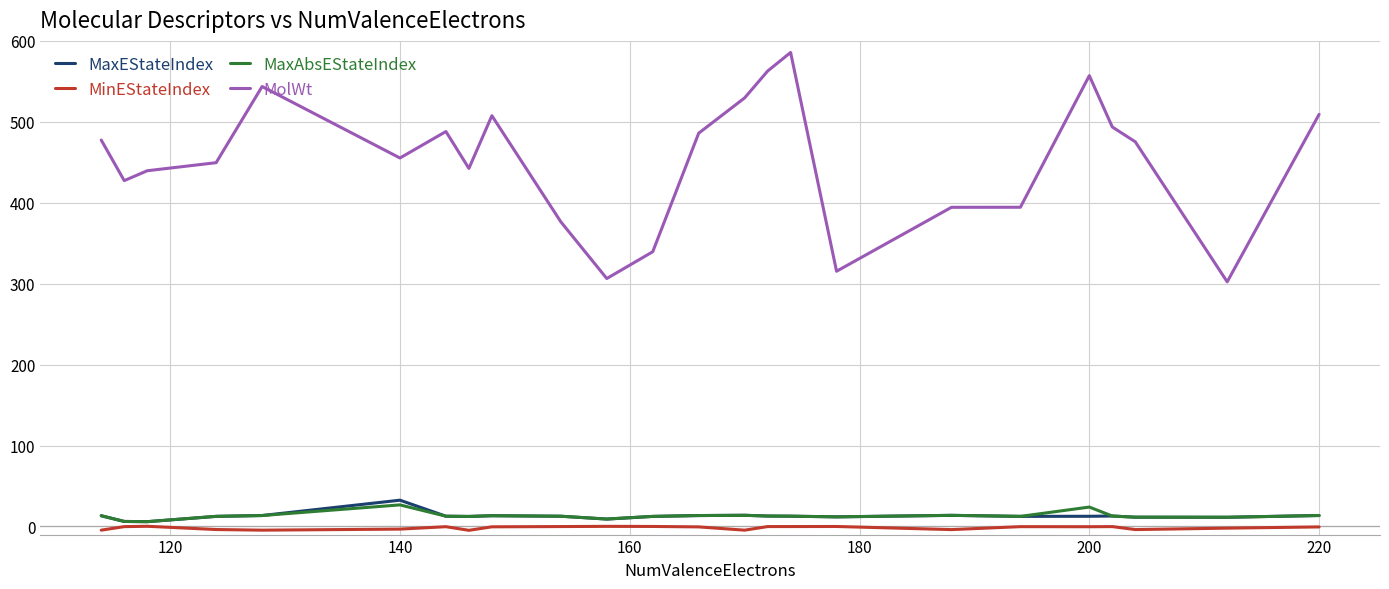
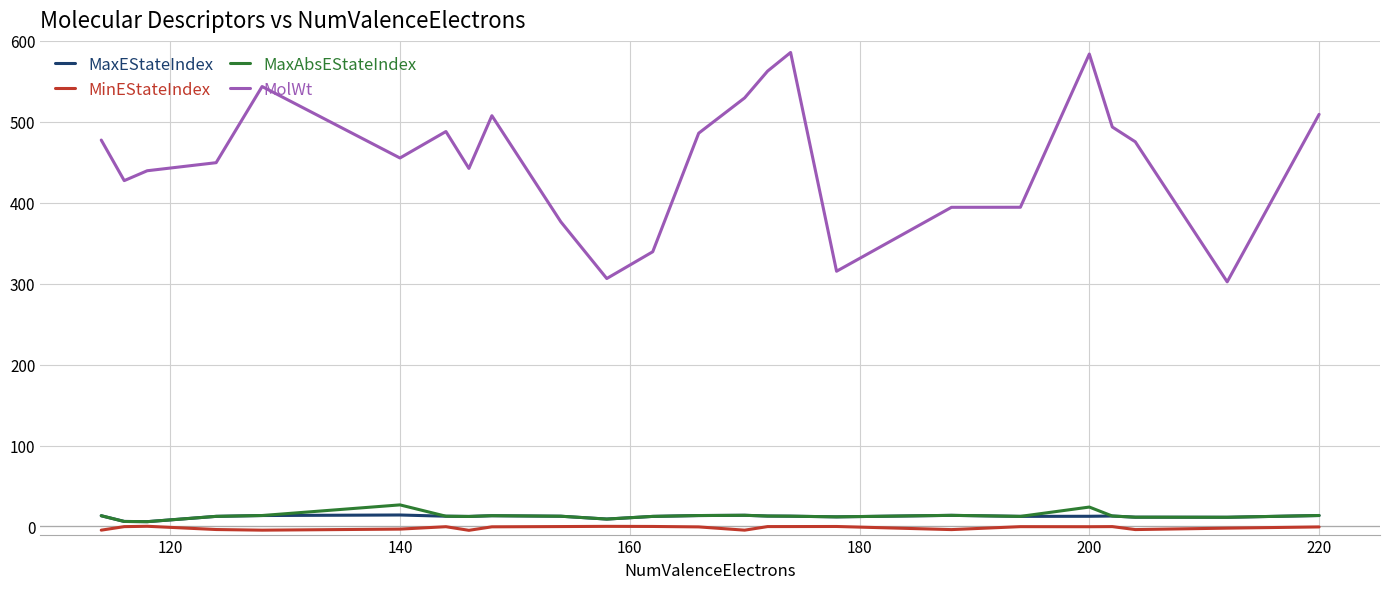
MaxEStateIndex, 140: 30 -> 10
MolWt, 200: 560 -> 580
